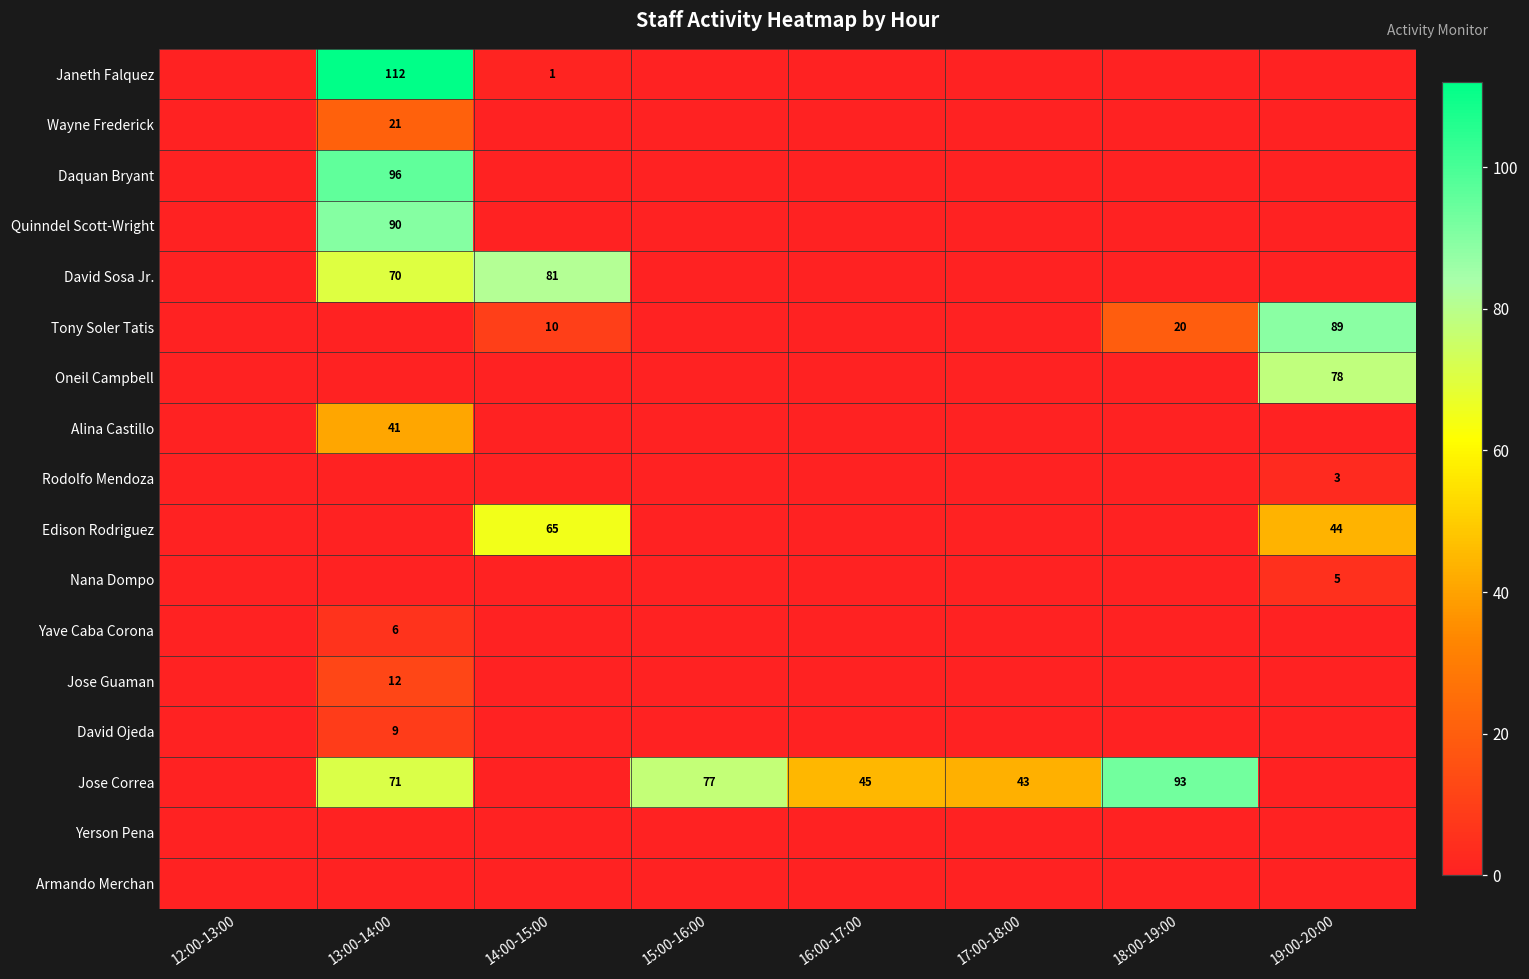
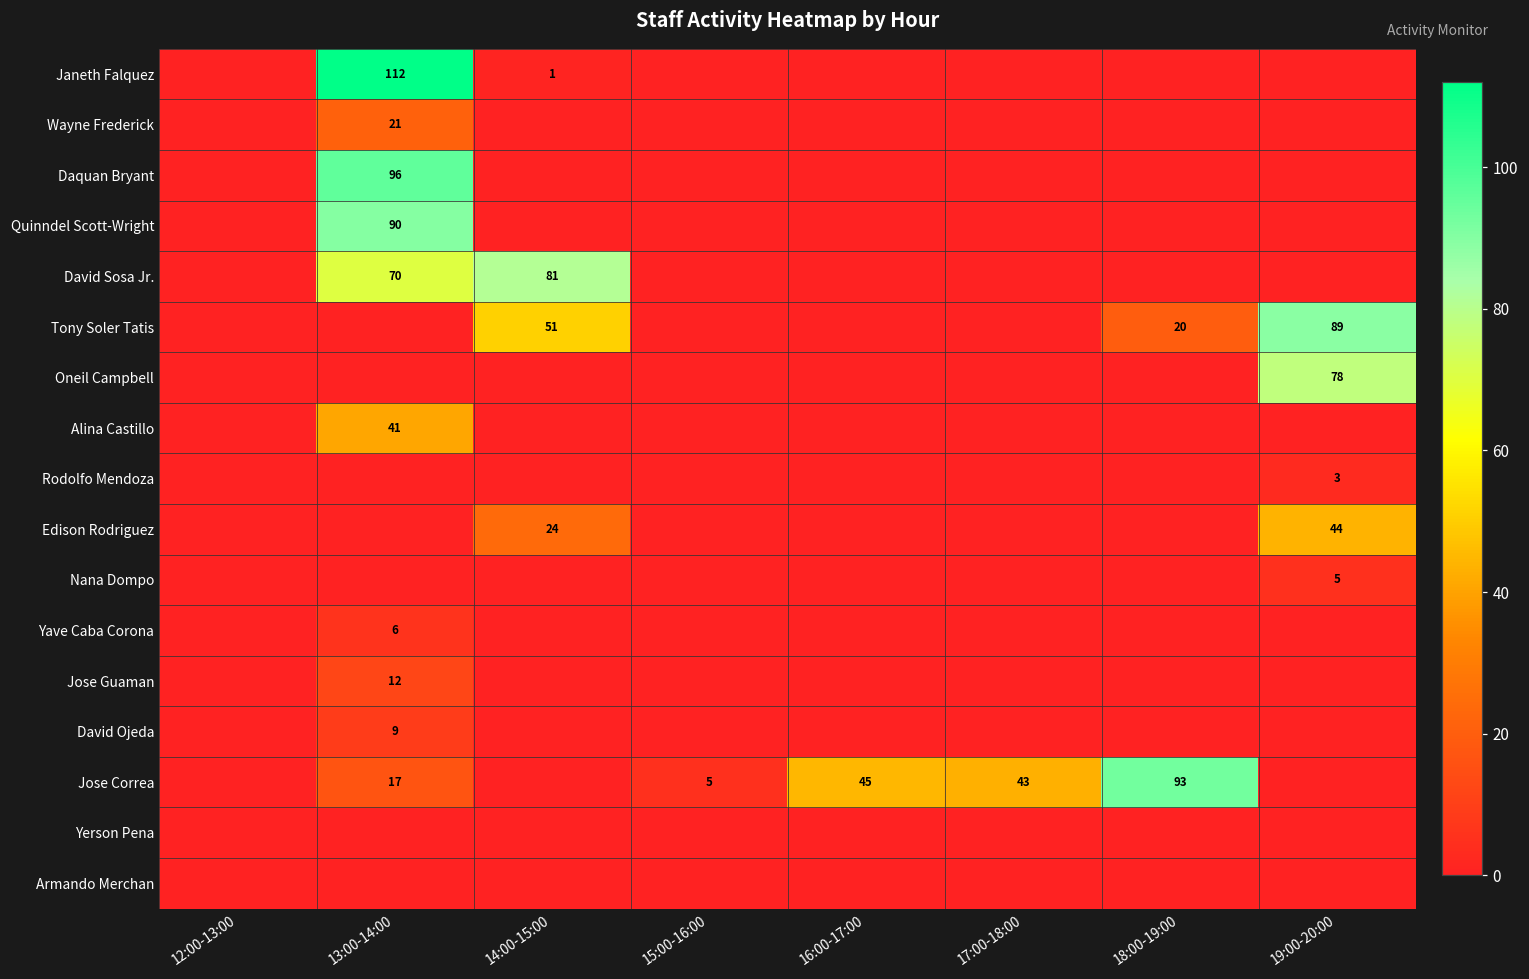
Tony Soler Tatis, 14:00-15:00: 10 -> 51
Edison Rodriguez, 14:00-15:00: 65 -> 24
Jose Correa, 13:00-14:00: 71 -> 17
Jose Correa, 15:00-16:00: 77 -> 5
